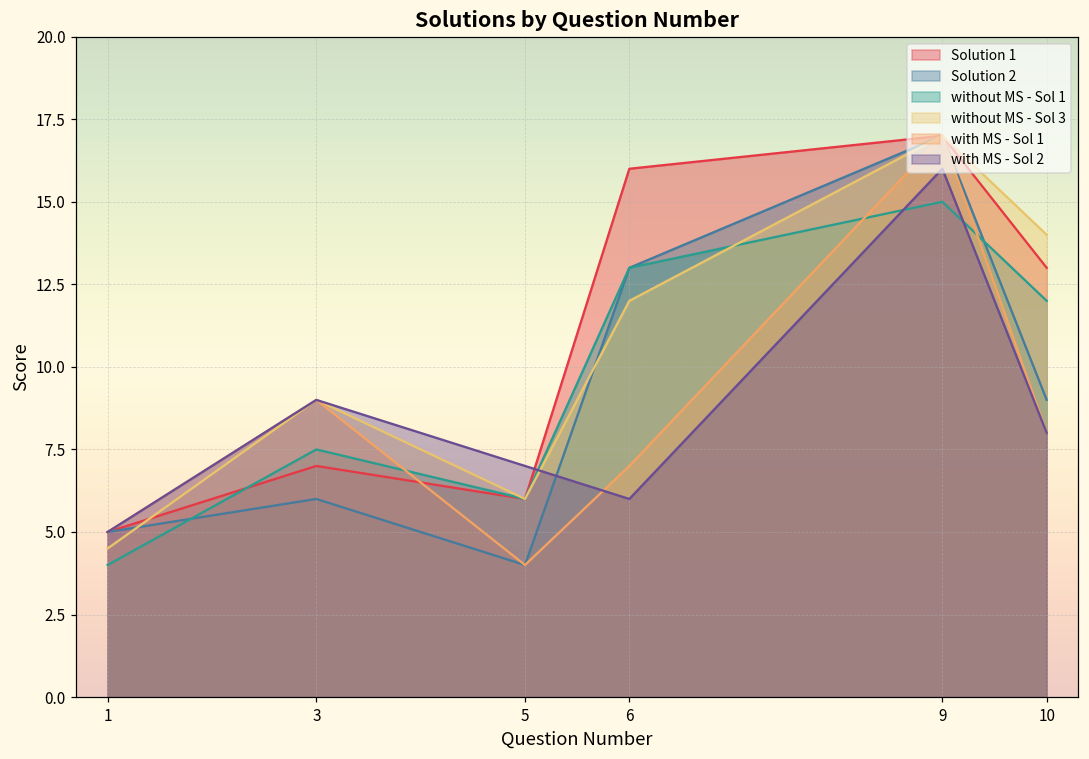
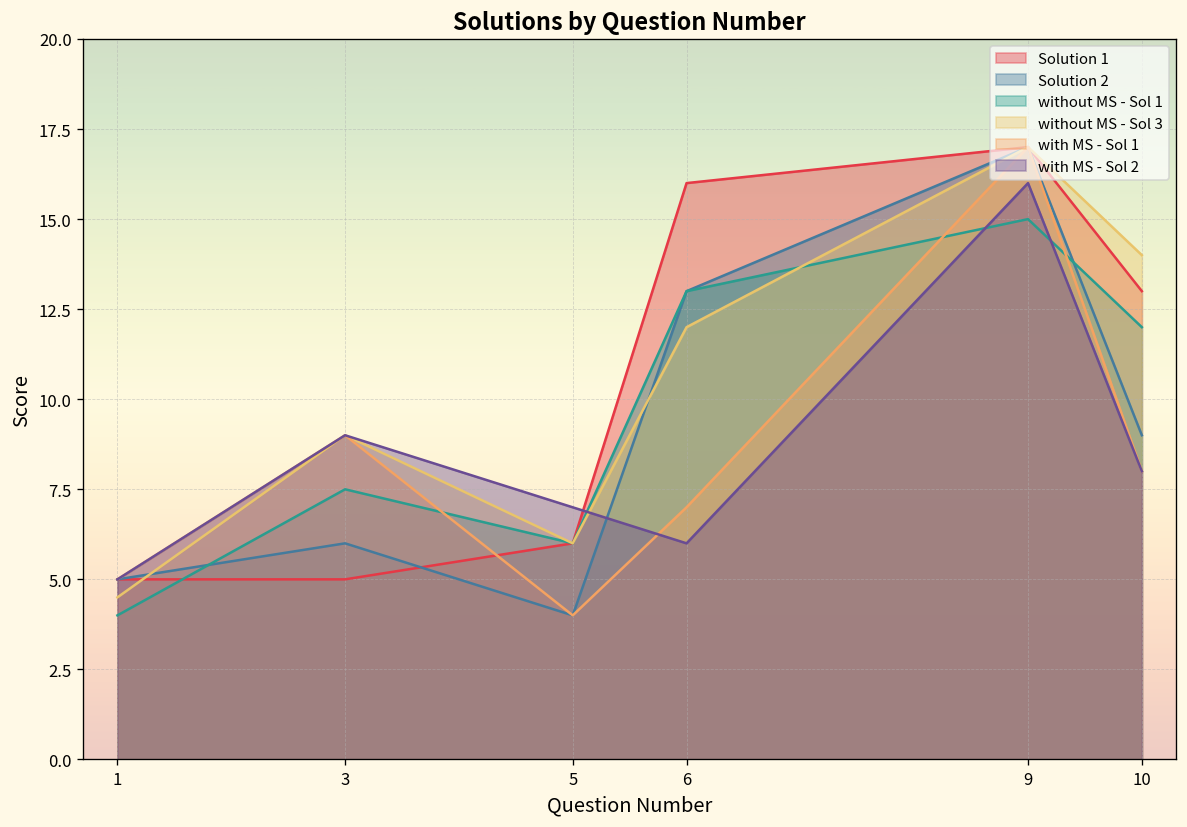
Solution 1, 3: 7 -> 5
